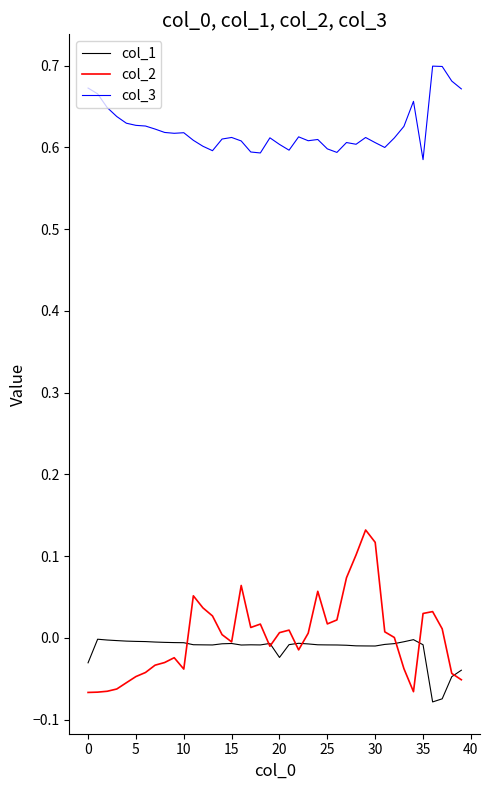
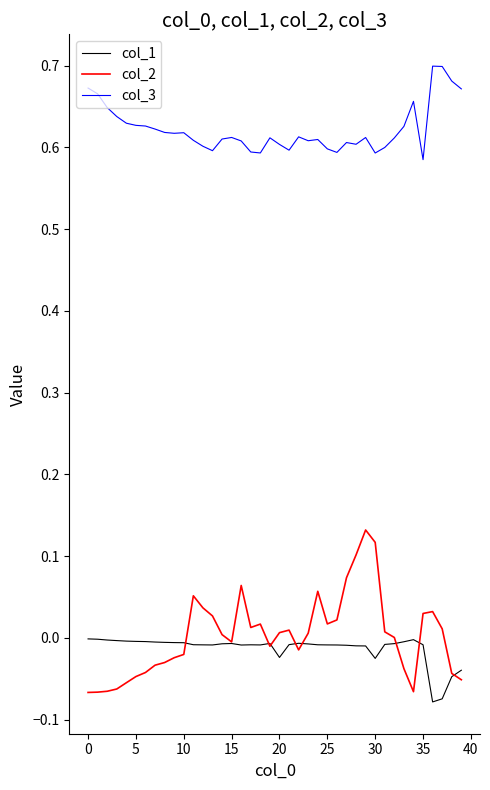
col_1, 0: -0.03 -> 0.00
col_2, 10: -0.04 -> -0.02
col_1, 30: -0.01 -> -0.03
col_3, 30: 0.61 -> 0.59
